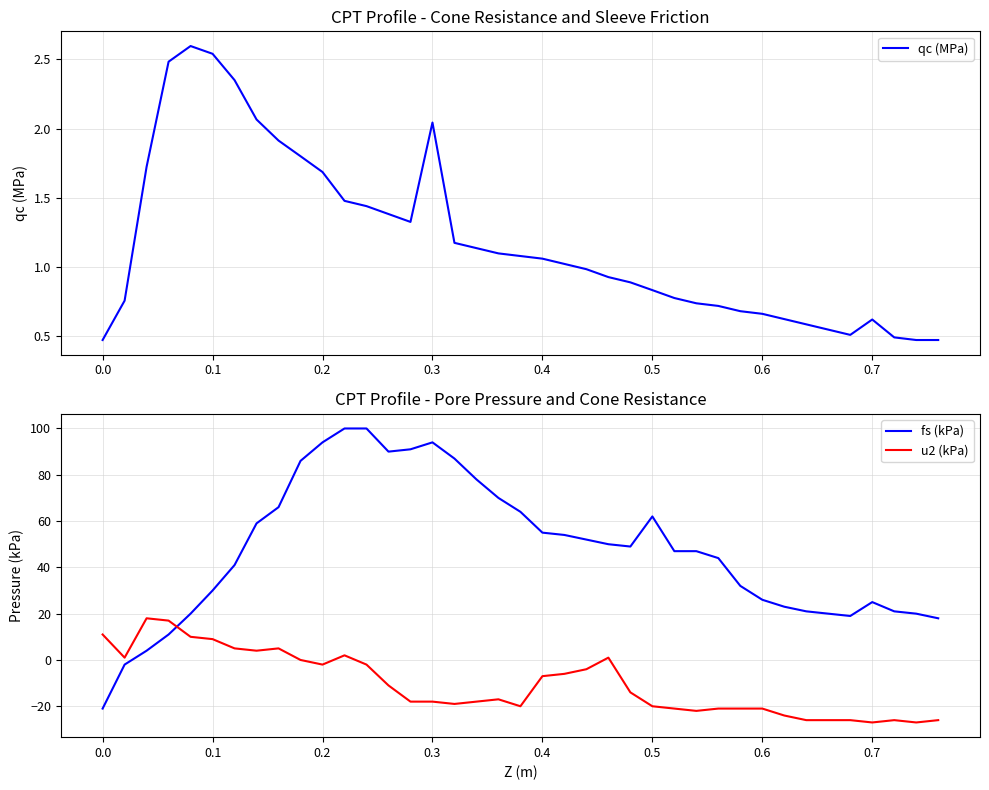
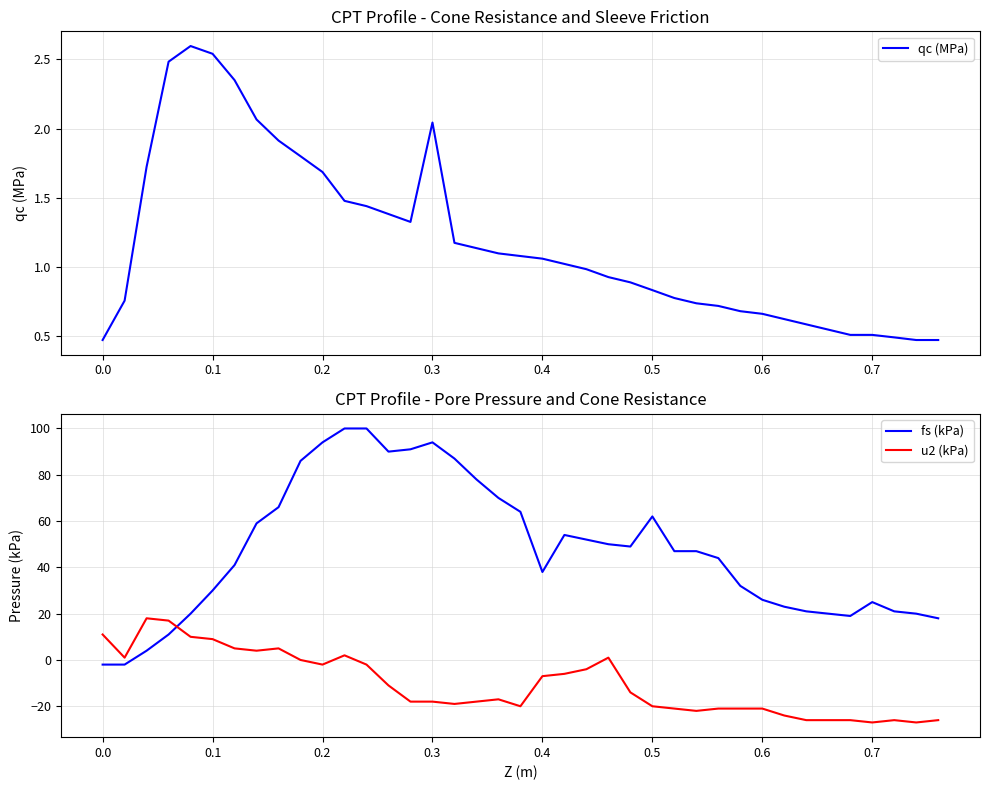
CPT Profile - Cone Resistance and Sleeve Friction, 0.7: 0.62 -> 0.51
CPT Profile - Pore Pressure and Cone Resistance, fs (kPa), 0.0: -21 -> -2
CPT Profile - Pore Pressure and Cone Resistance, fs (kPa), 0.4: 55 -> 38
